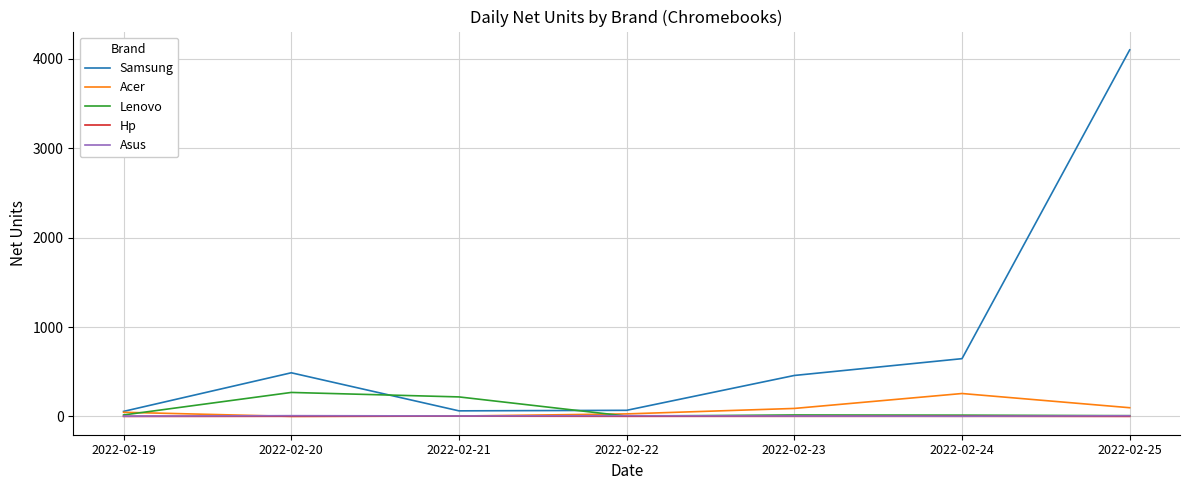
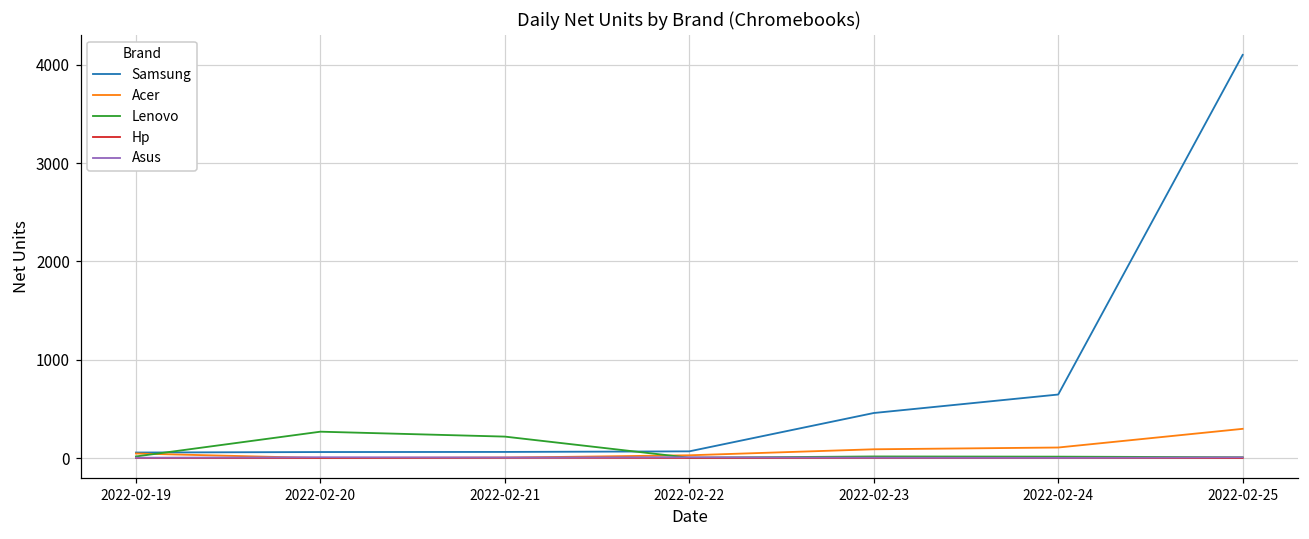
Samsung, 2022-02-20: 500 -> 100
Acer, 2022-02-24: 300 -> 100
Acer, 2022-02-25: 100 -> 300
